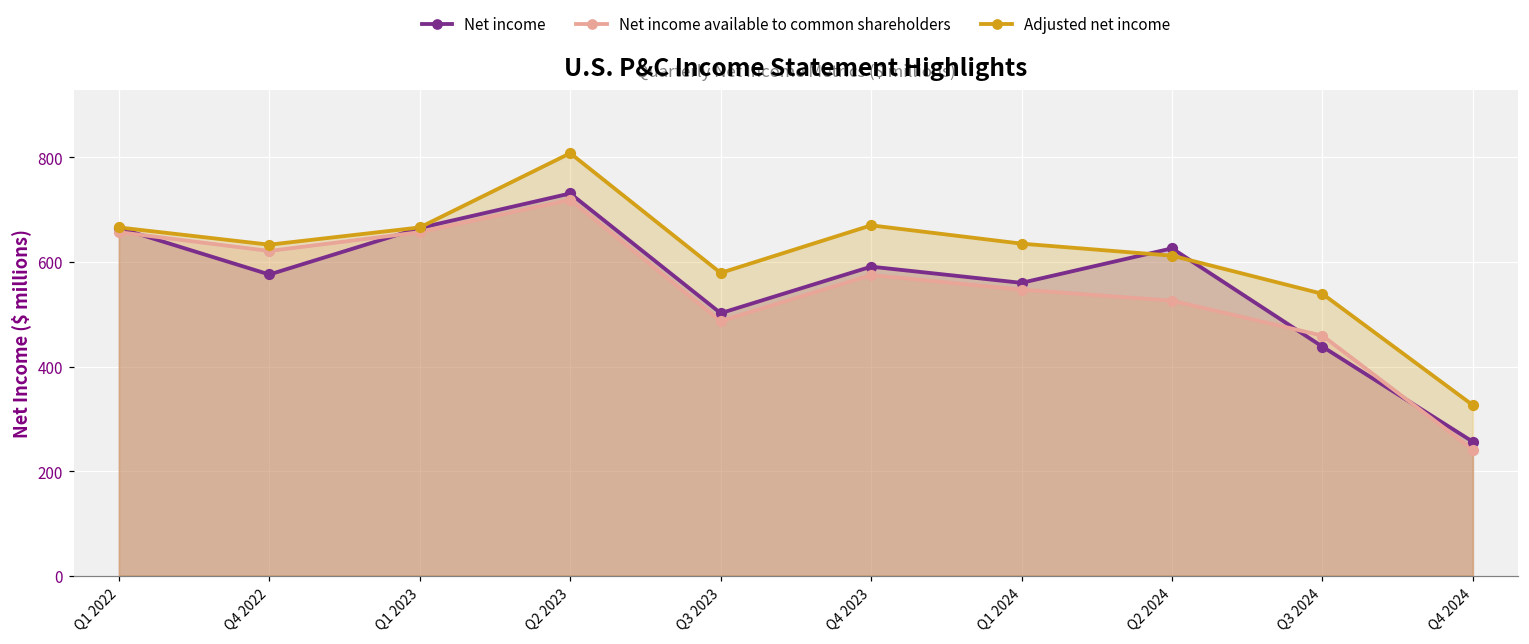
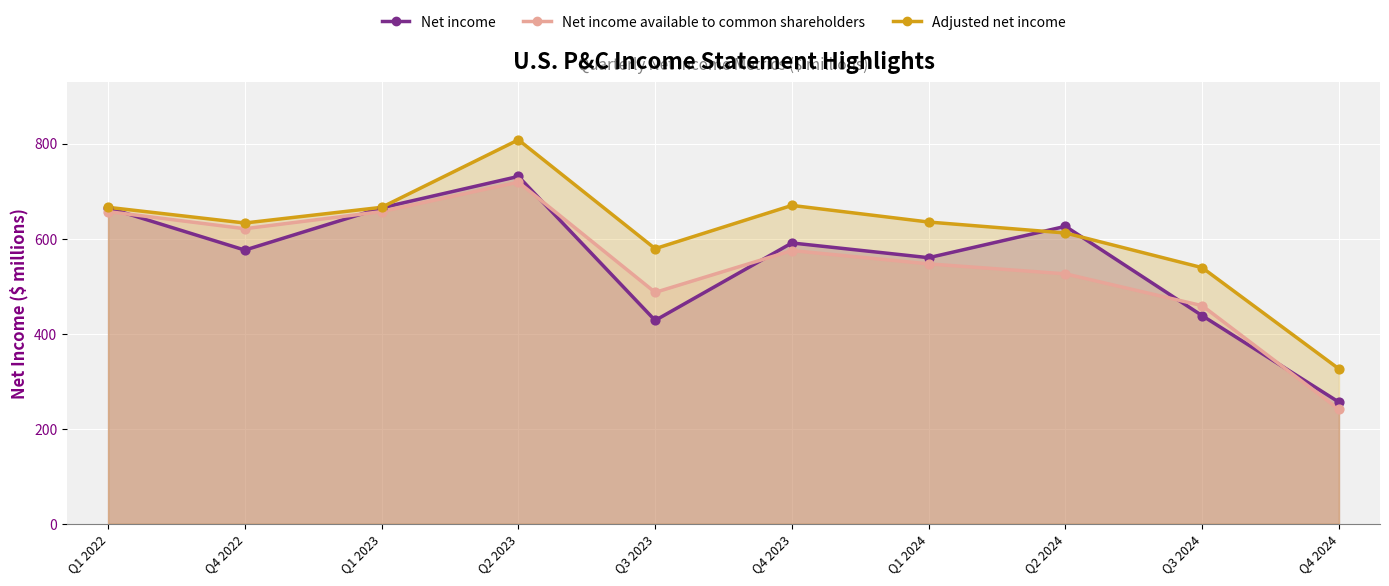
Net income, Q3 2023: 500 -> 430
